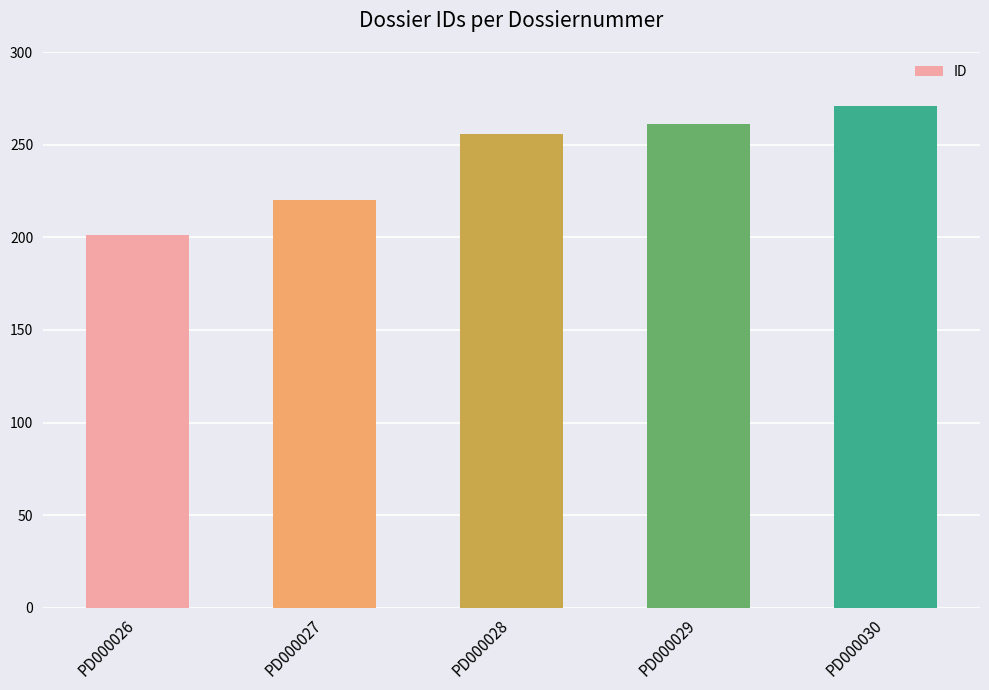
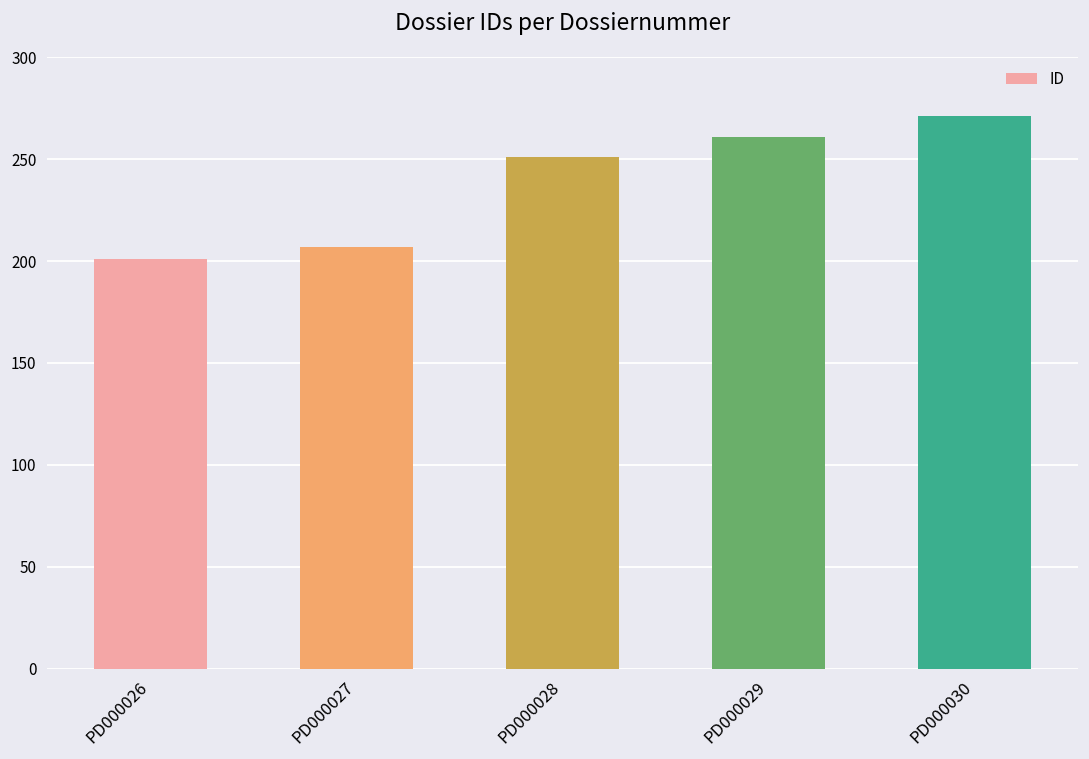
PD000027: 220 -> 207
PD000028: 256 -> 251
